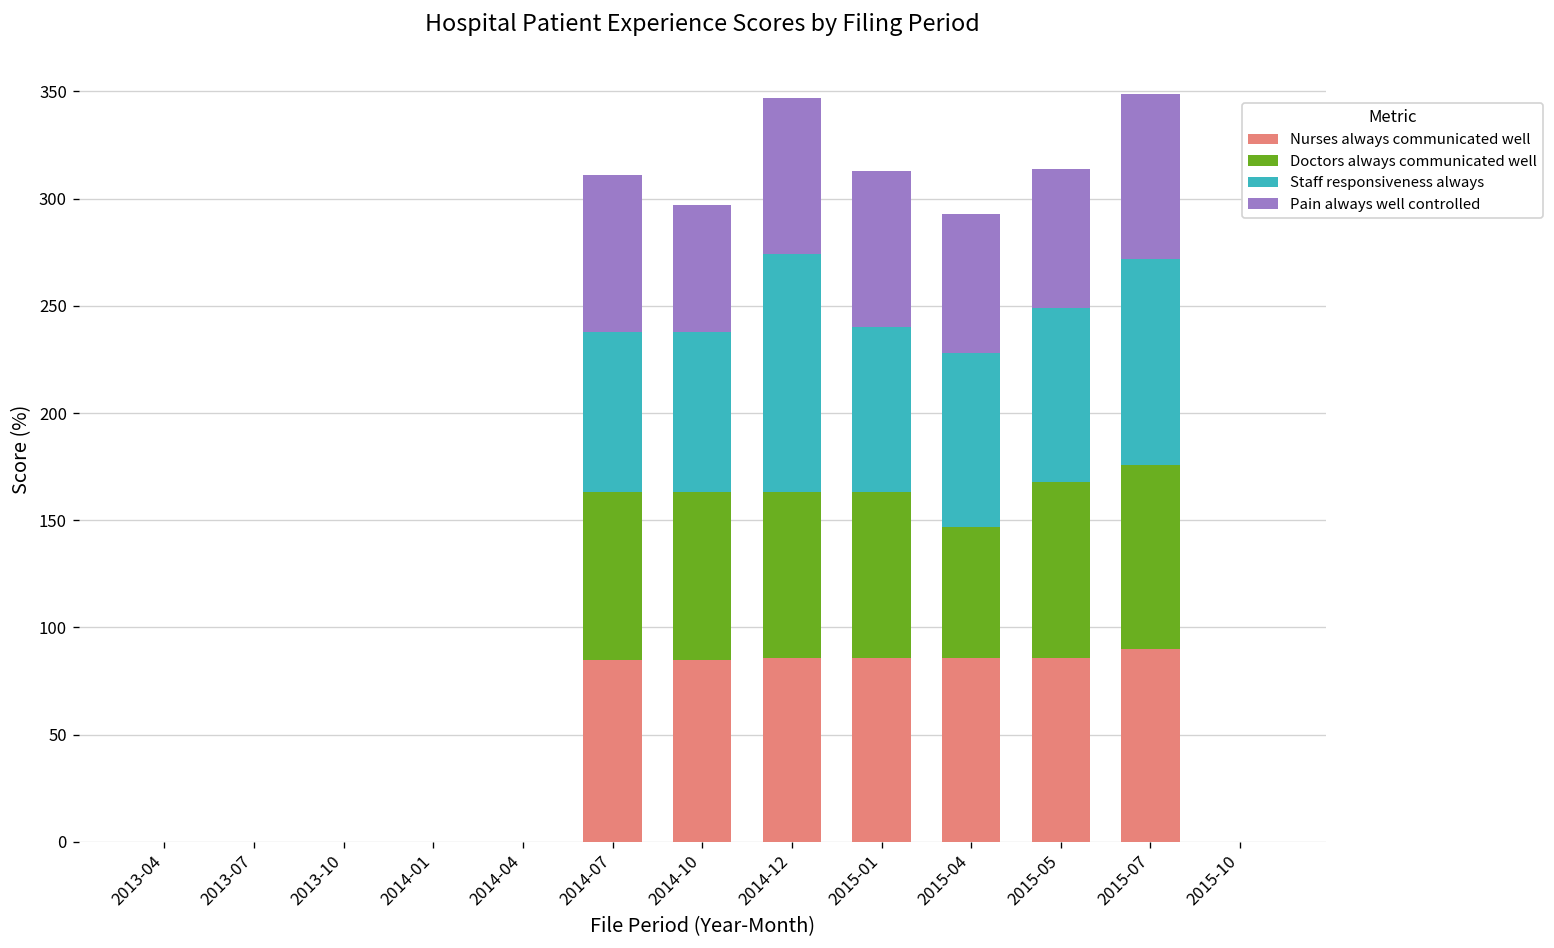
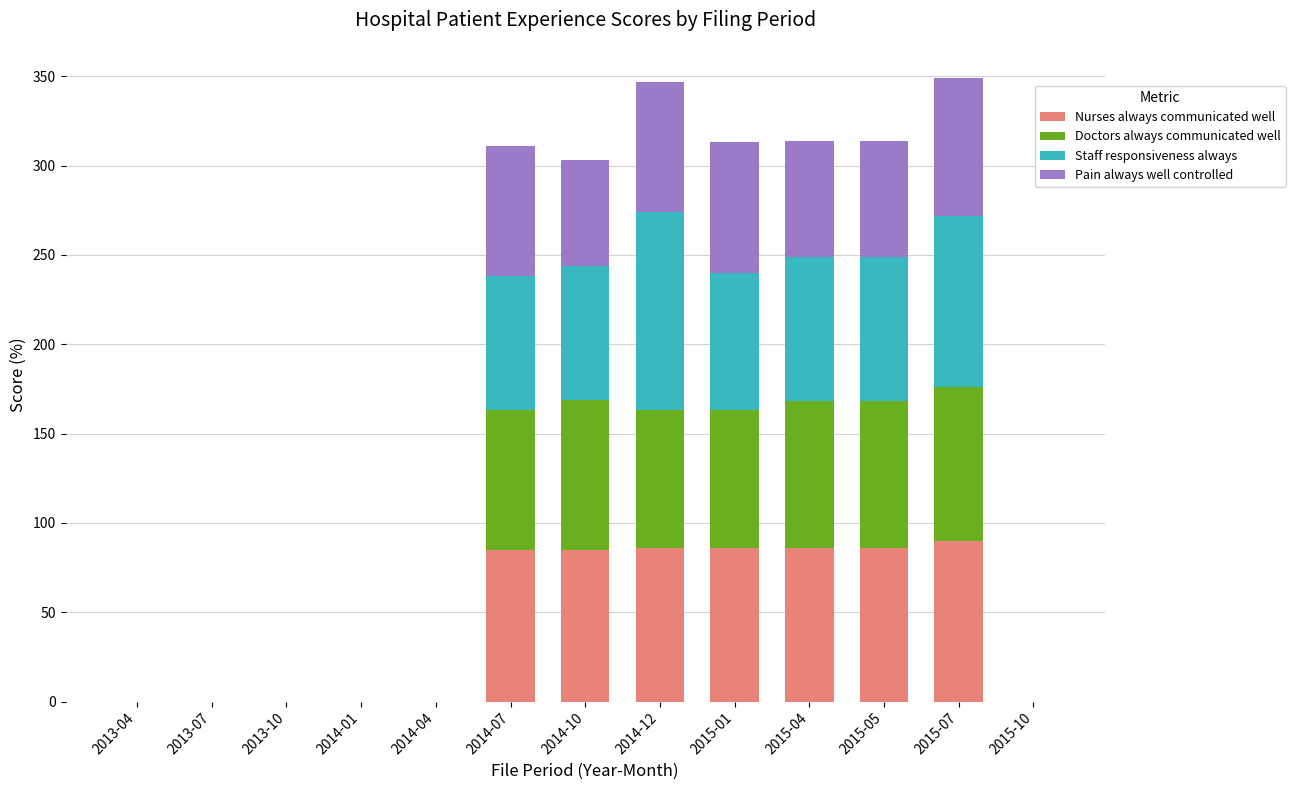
Doctors always communicated well, 2014-10: 78 -> 84
Doctors always communicated well, 2015-04: 61 -> 82
